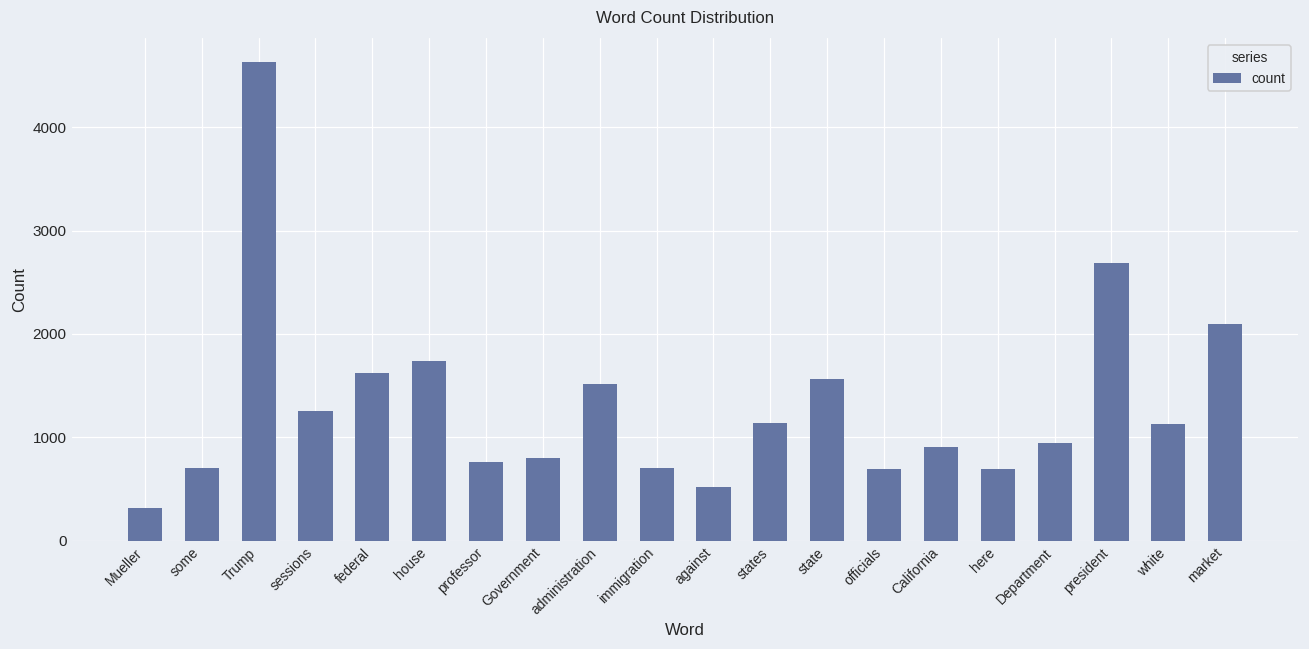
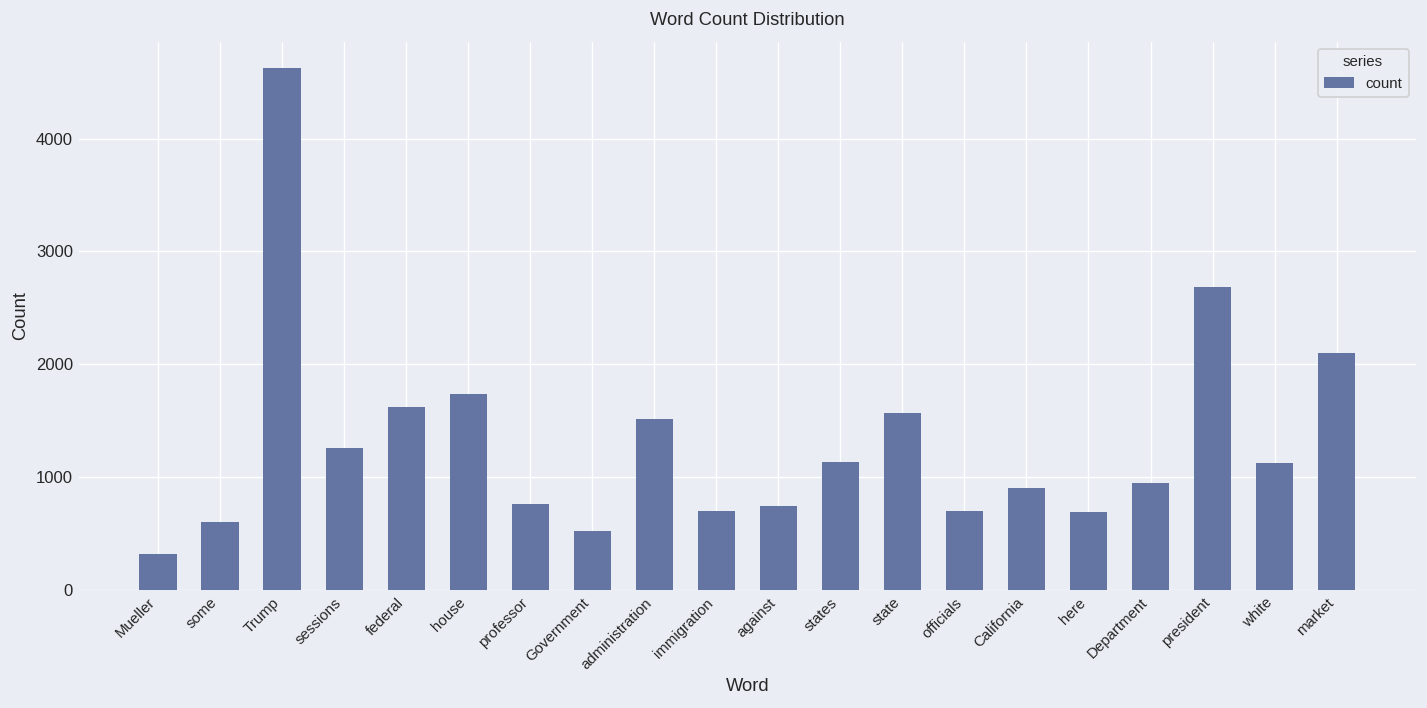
some: 700 -> 600
Government: 800 -> 500
against: 500 -> 700
